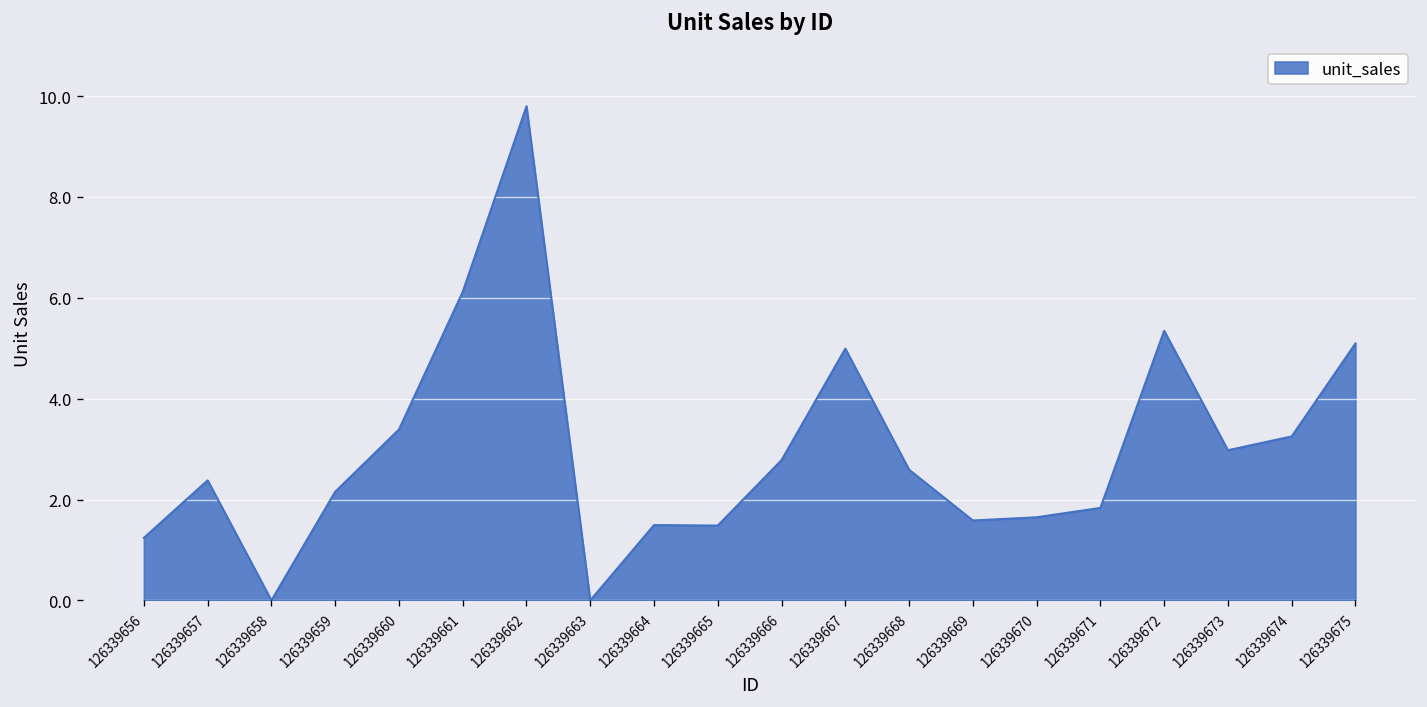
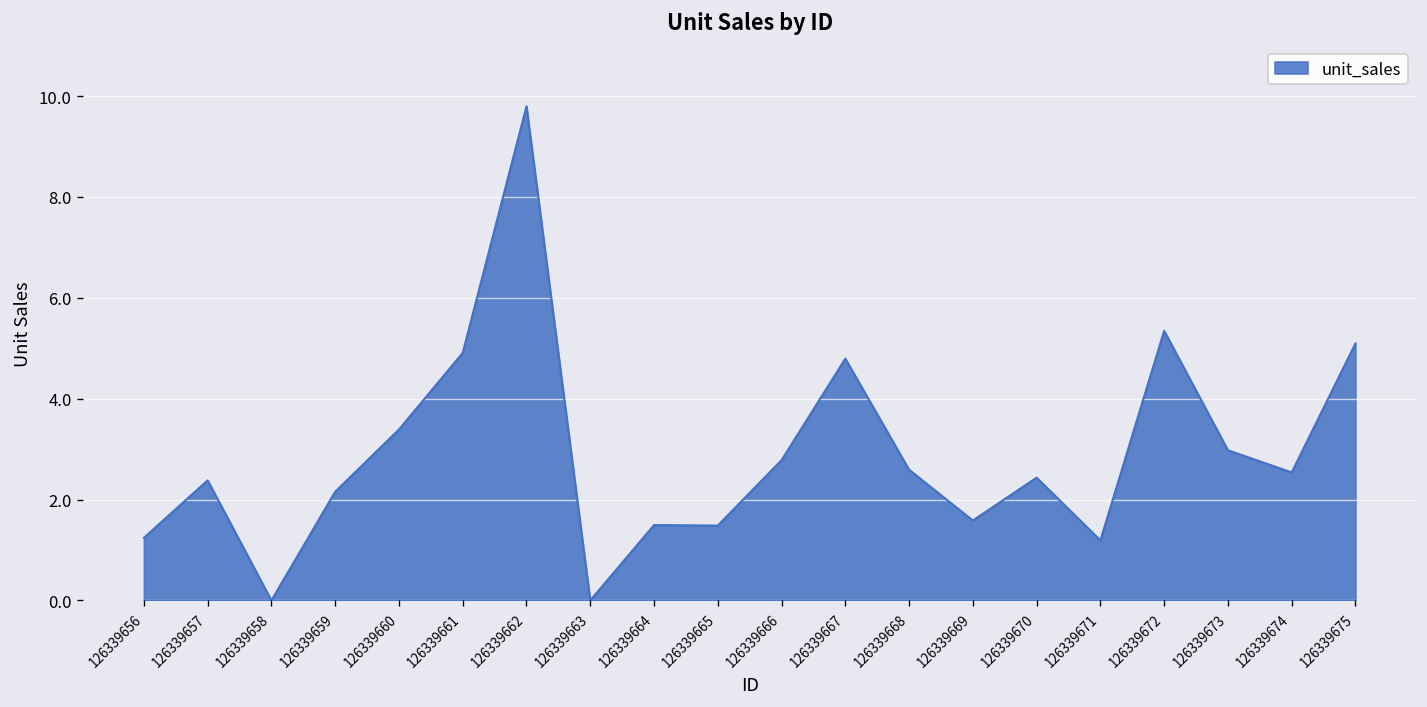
126339661: 6.1 -> 4.9
126339667: 5.0 -> 4.8
126339670: 1.6 -> 2.4
126339671: 1.8 -> 1.2
126339674: 3.3 -> 2.5
